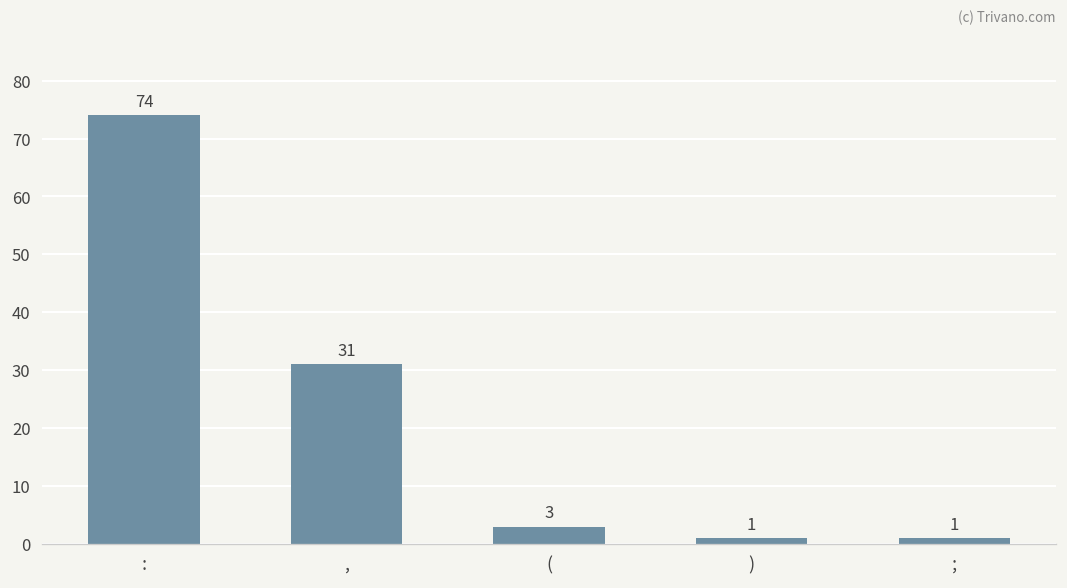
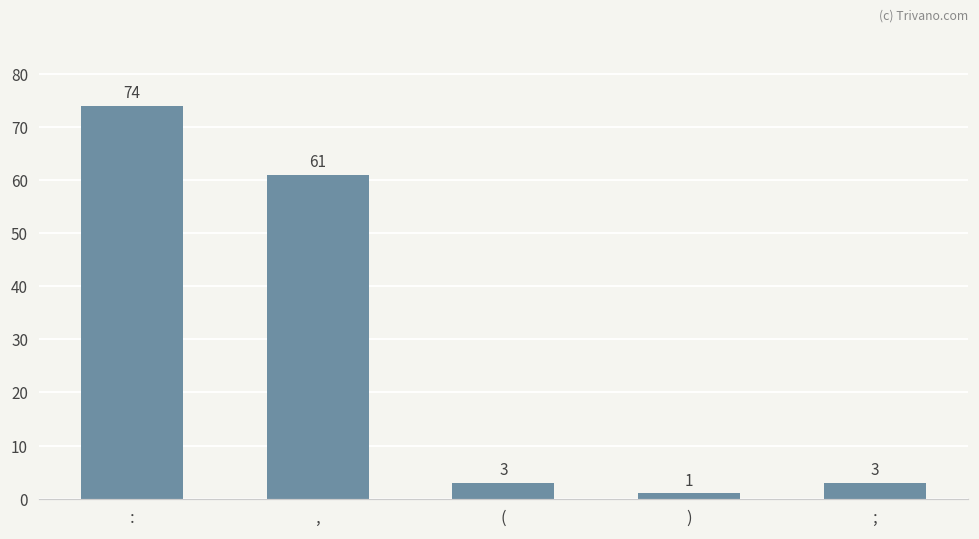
,: 31 -> 61
;: 1 -> 3
